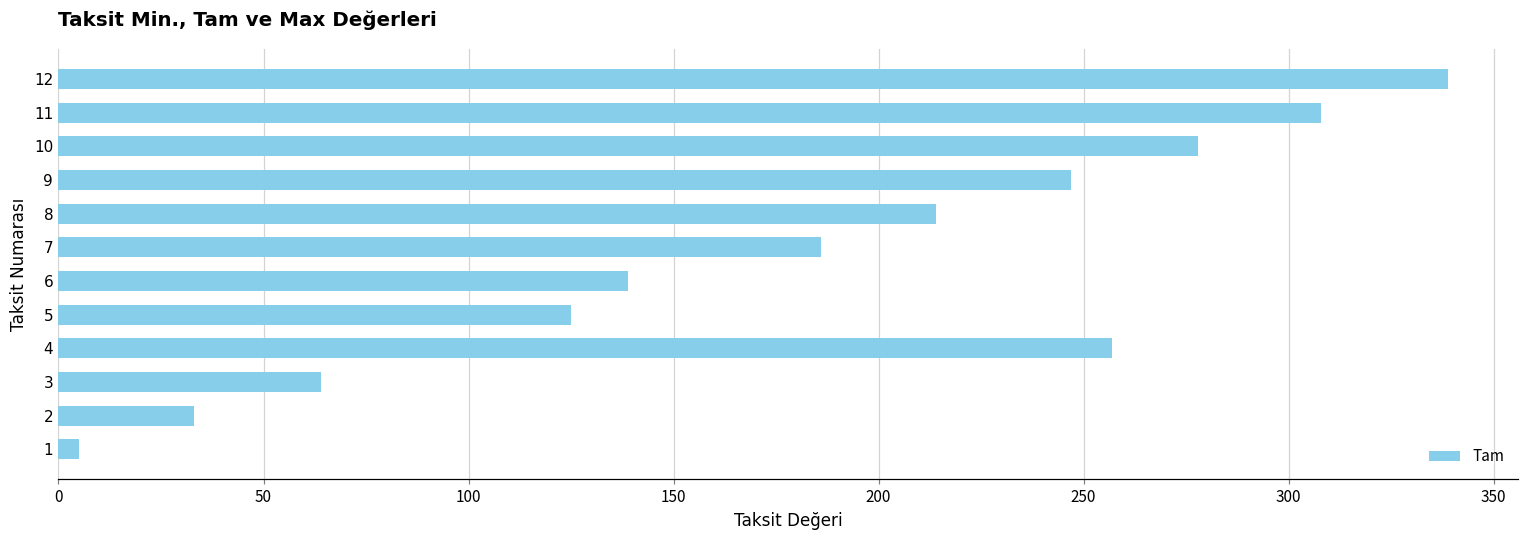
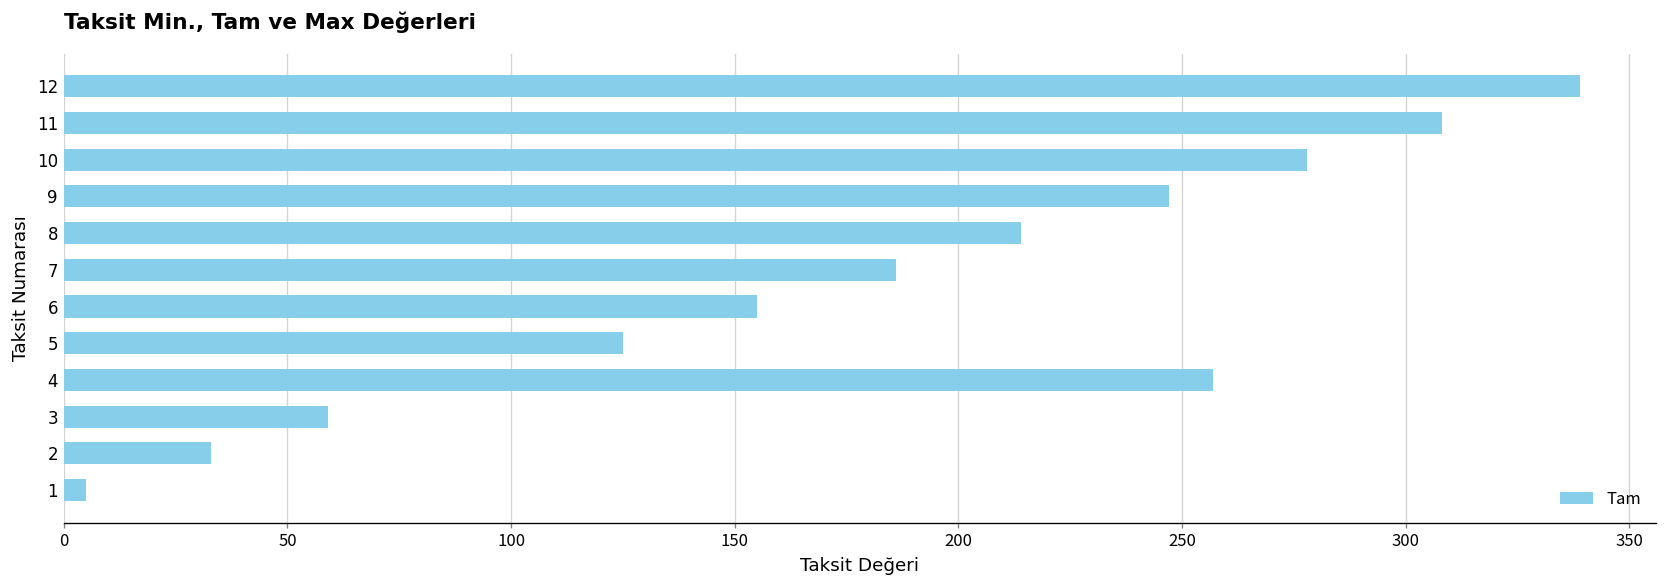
6: 139 -> 155
3: 64 -> 59
